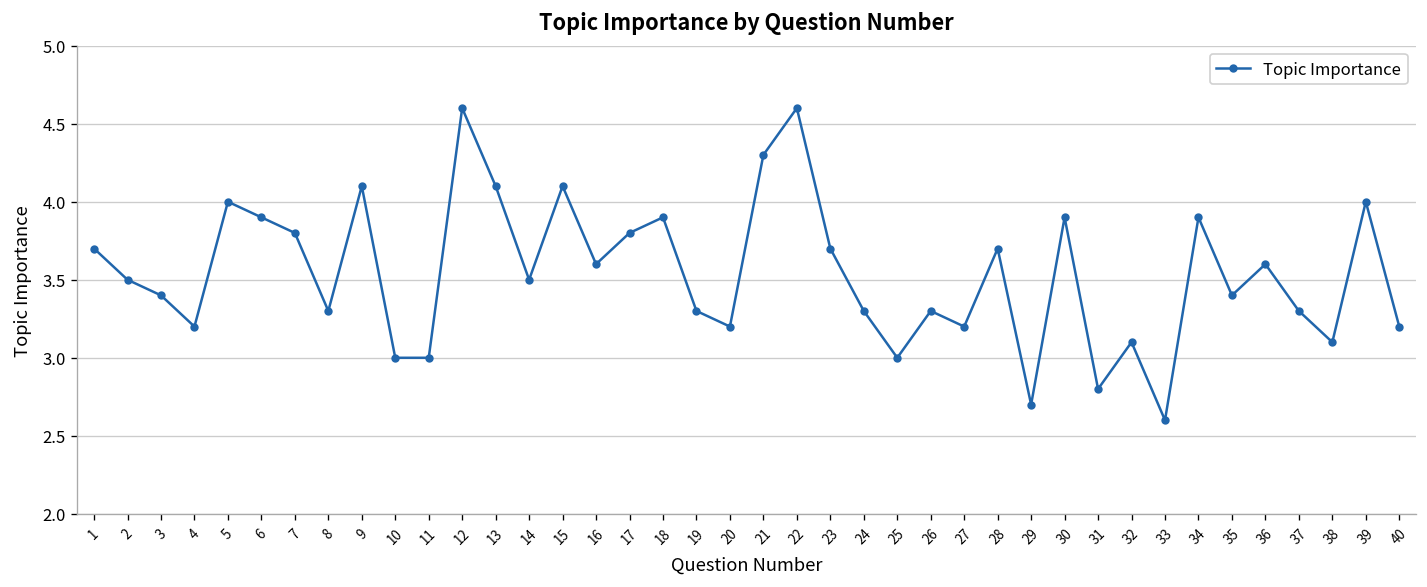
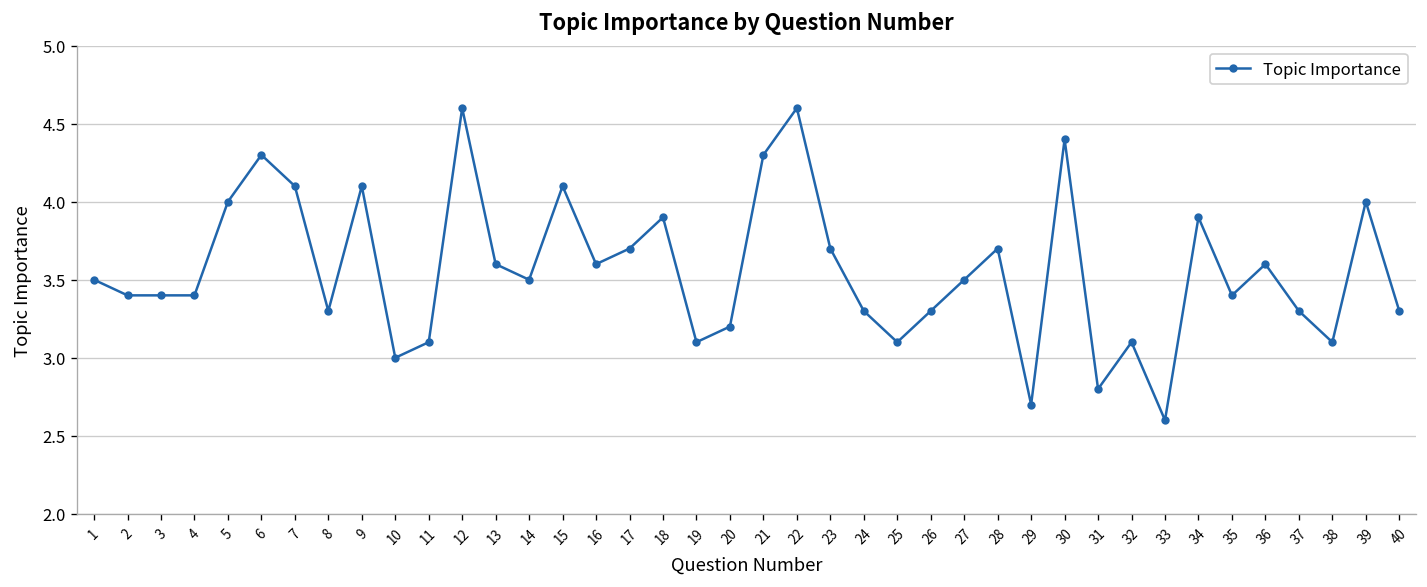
1: 3.7 -> 3.5
2: 3.5 -> 3.4
4: 3.2 -> 3.4
6: 3.9 -> 4.3
7: 3.8 -> 4.1
11: 3.0 -> 3.1
13: 4.1 -> 3.6
17: 3.8 -> 3.7
19: 3.3 -> 3.1
25: 3.0 -> 3.1
27: 3.2 -> 3.5
30: 3.9 -> 4.4
40: 3.2 -> 3.3
